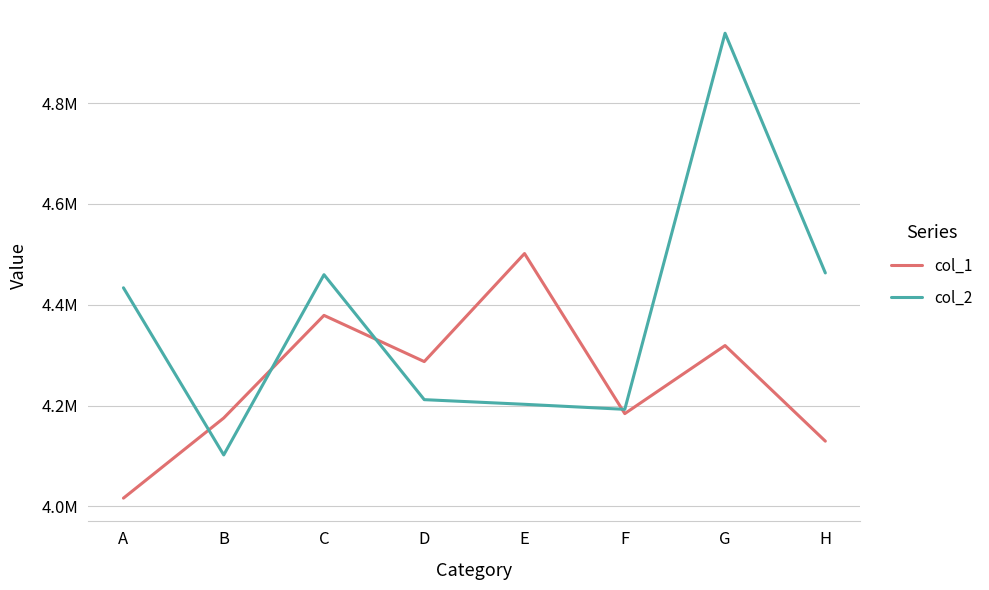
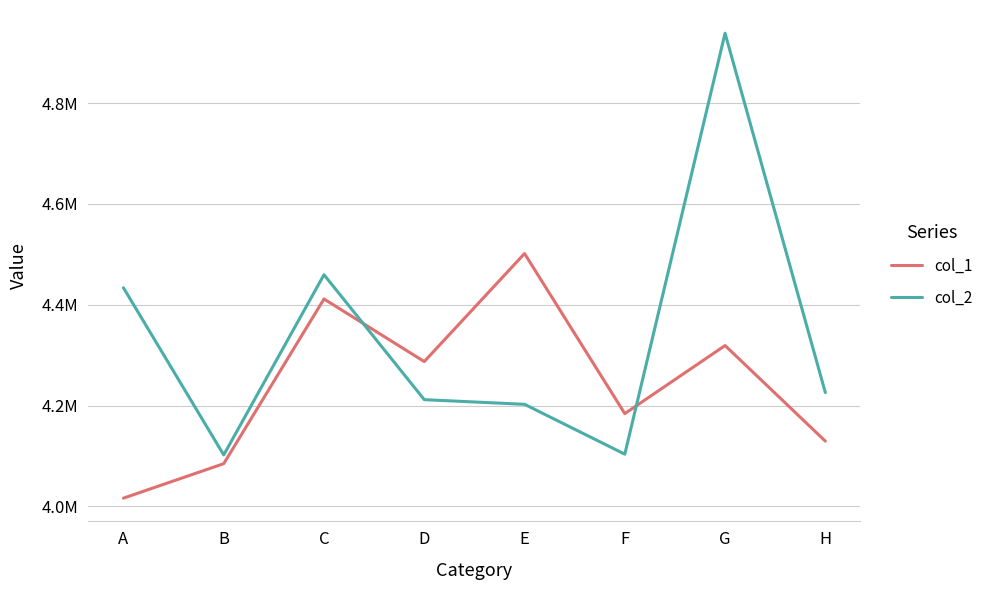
col_1, B: 4180000 -> 4080000
col_1, C: 4380000 -> 4410000
col_2, F: 4190000 -> 4100000
col_2, H: 4460000 -> 4230000
